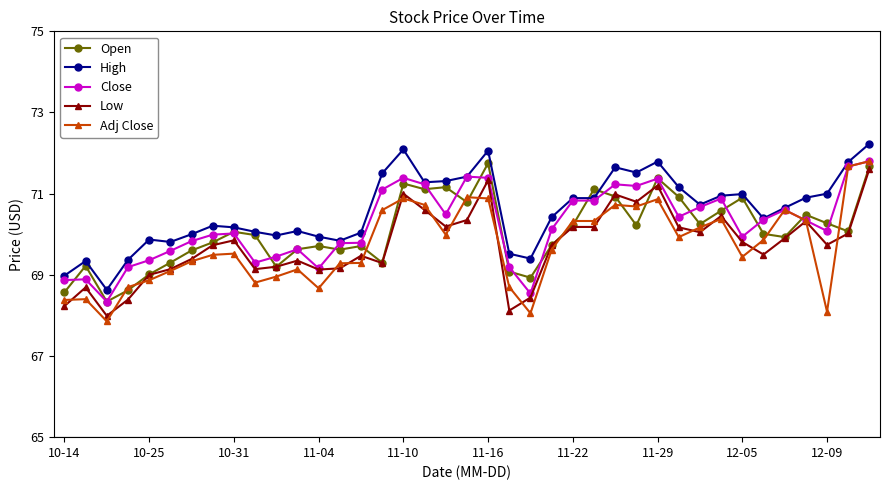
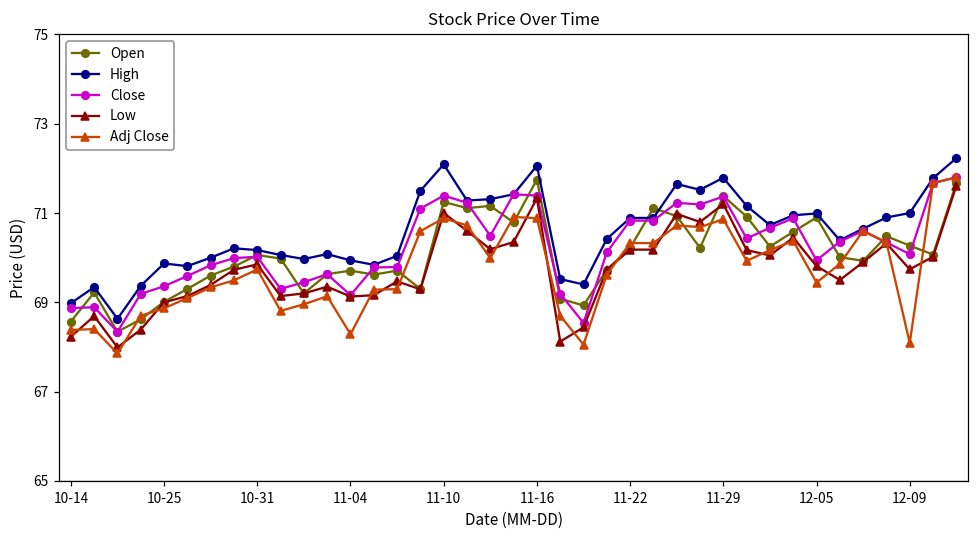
Adj Close, 10-31: 69.5 -> 69.7
Adj Close, 11-04: 68.7 -> 68.3
